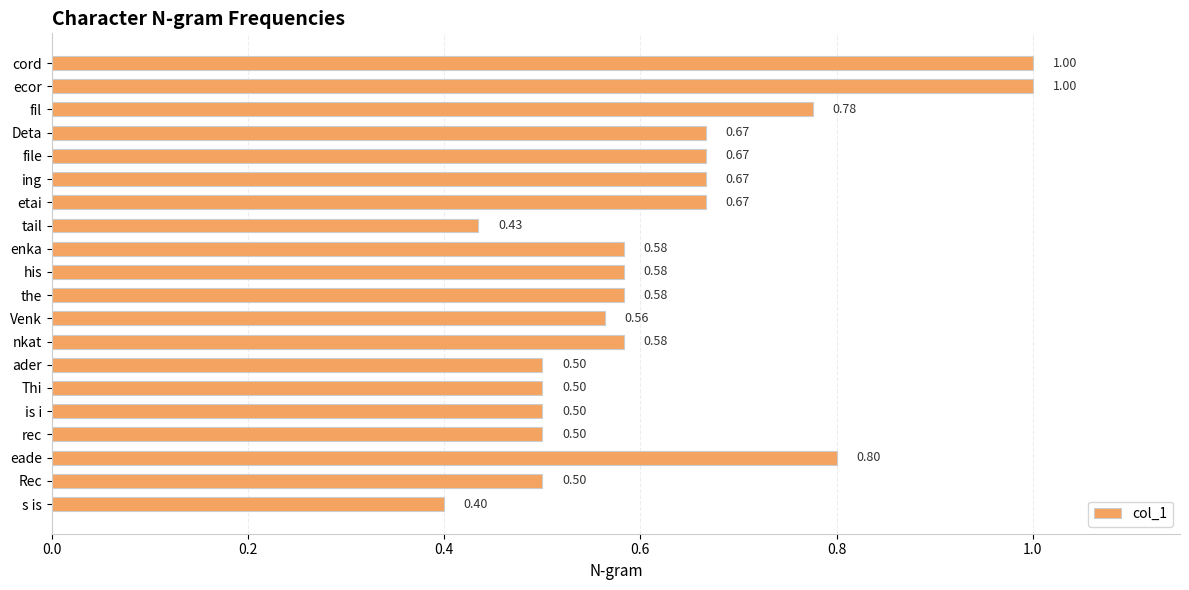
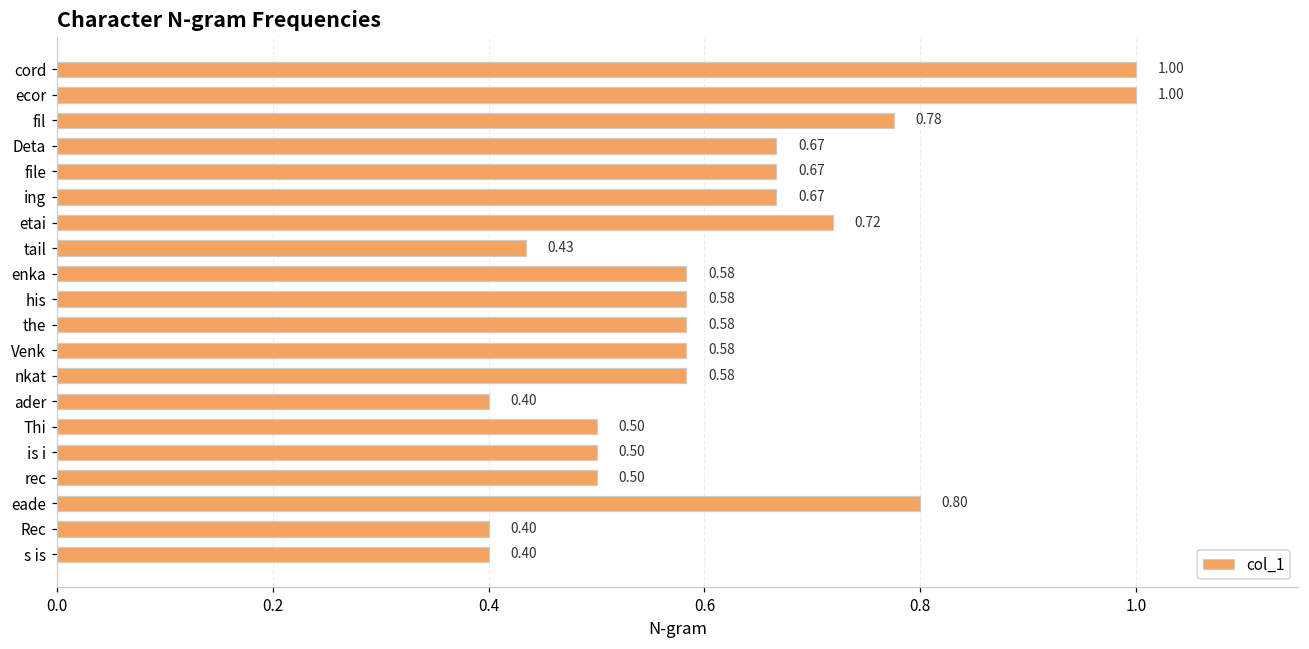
etai: 0.67 -> 0.72
Venk: 0.56 -> 0.58
ader: 0.50 -> 0.40
Rec: 0.50 -> 0.40
